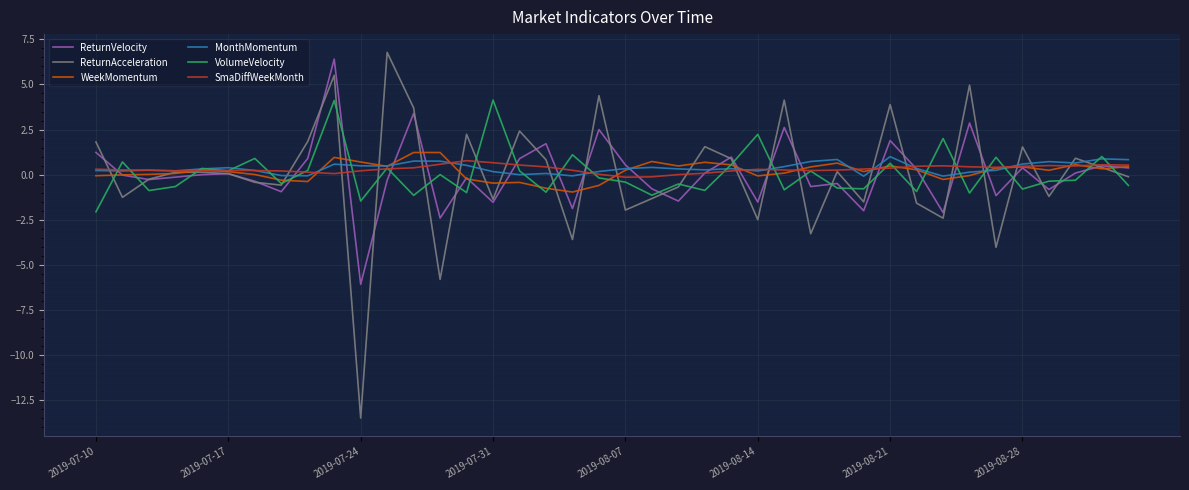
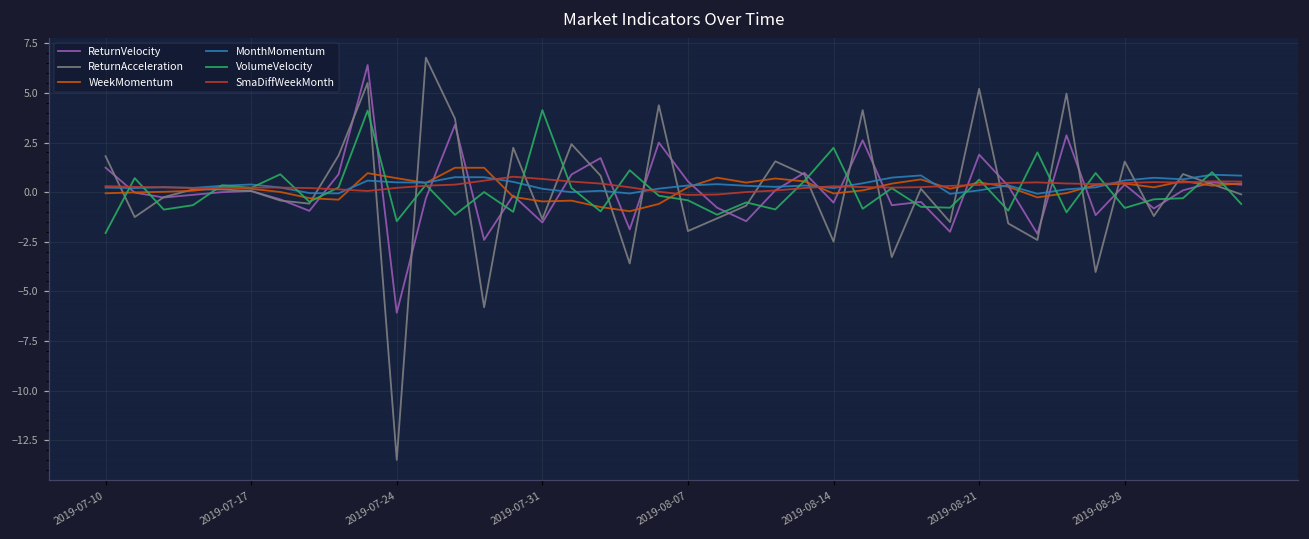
ReturnVelocity, 2019-08-14: -1.5 -> -0.5
ReturnAcceleration, 2019-08-21: 3.9 -> 5.2
MonthMomentum, 2019-08-21: 1.0 -> 0.1
